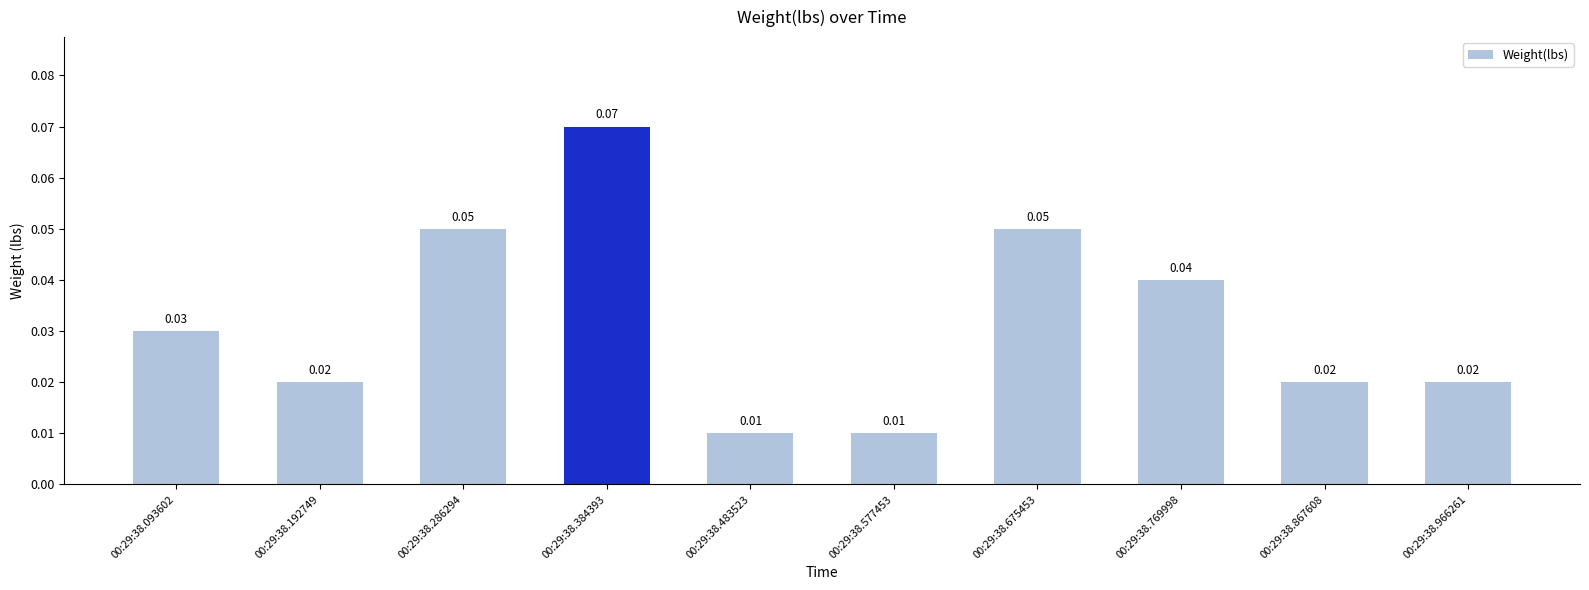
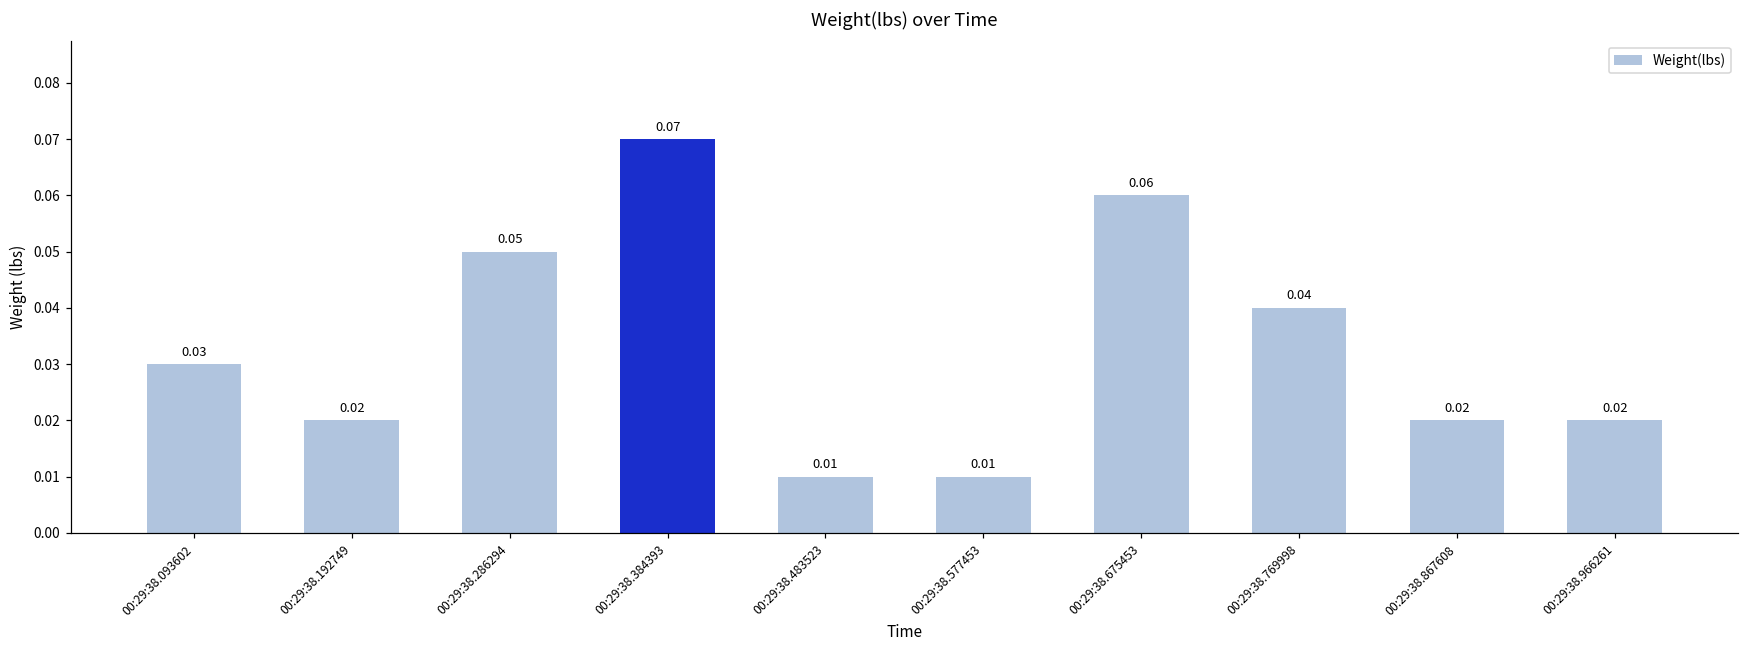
00:29:38.675453: 0.05 -> 0.06
